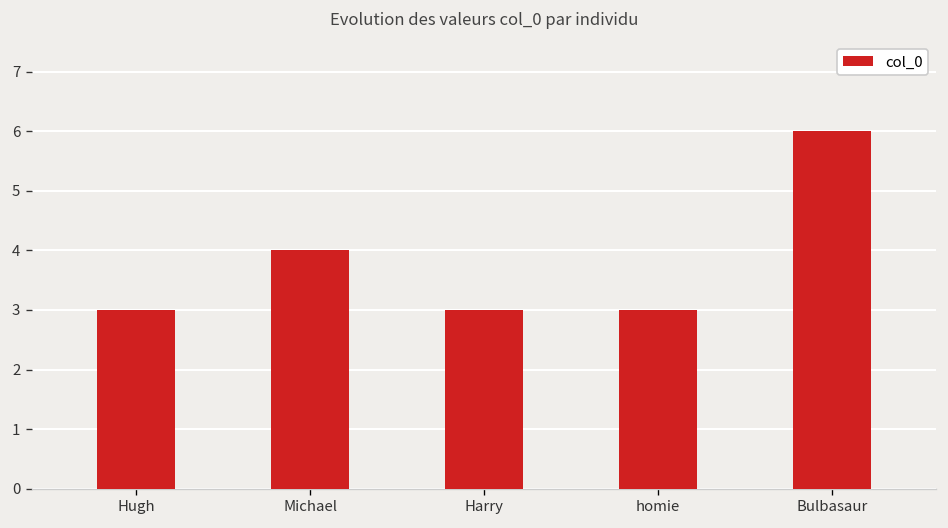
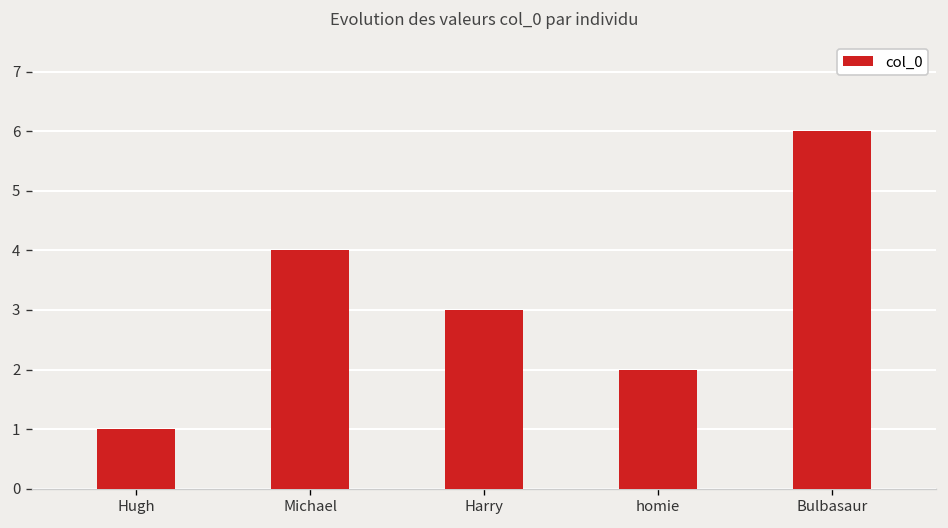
Hugh: 3 -> 1
homie: 3 -> 2
